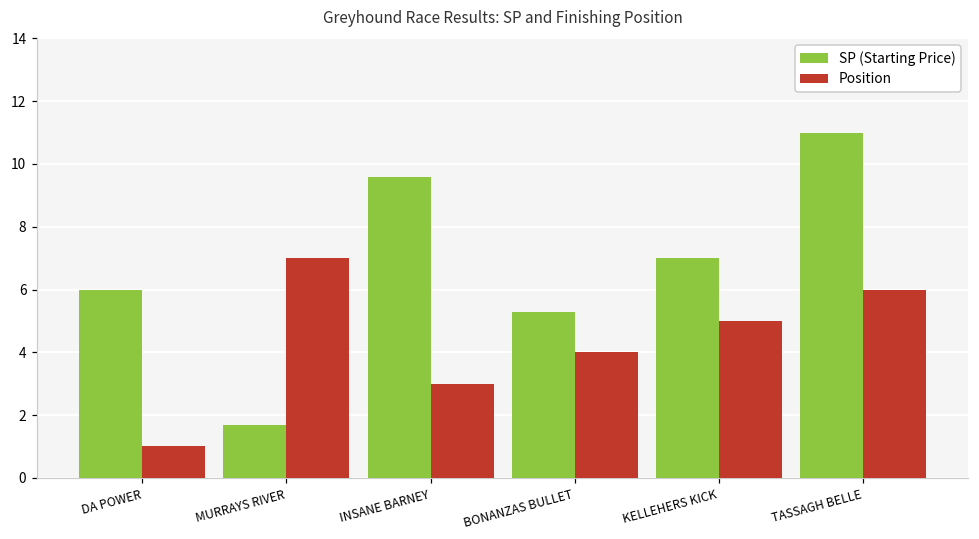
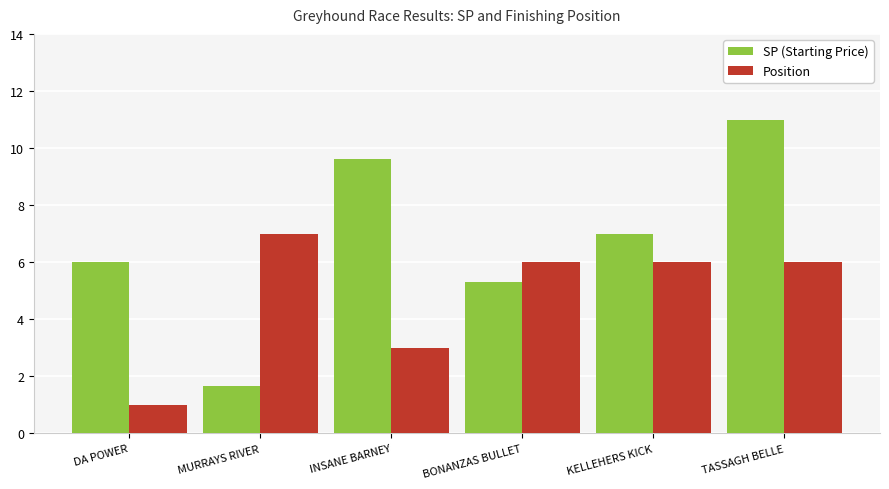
Position, BONANZAS BULLET: 4 -> 6
Position, KELLEHERS KICK: 5 -> 6
